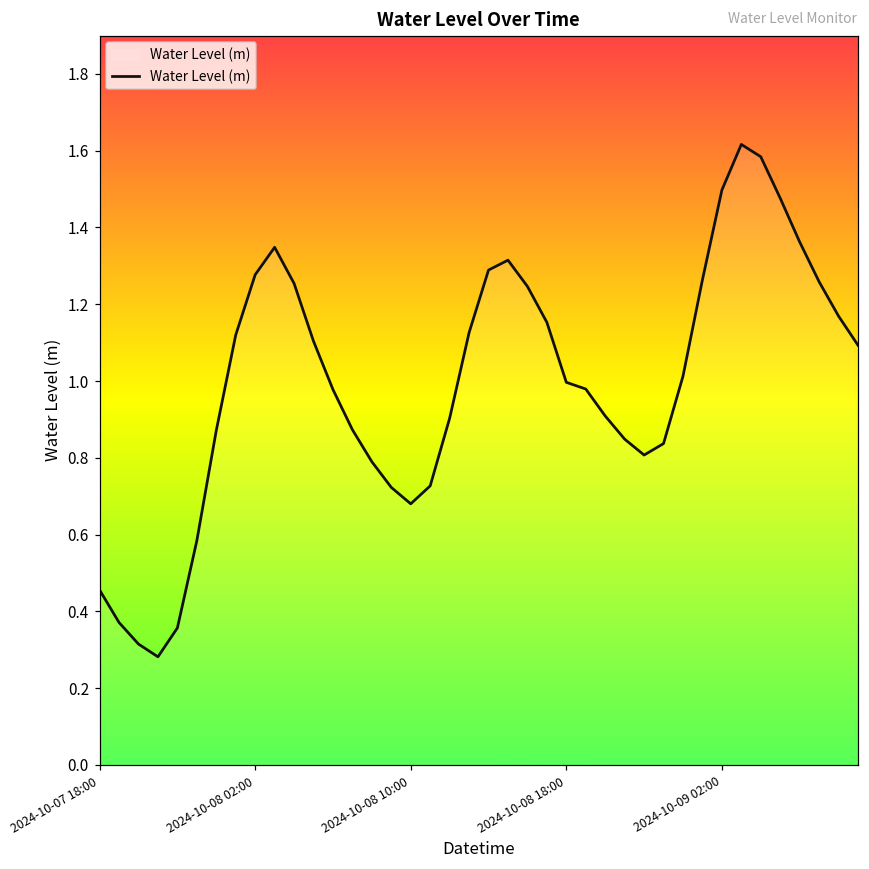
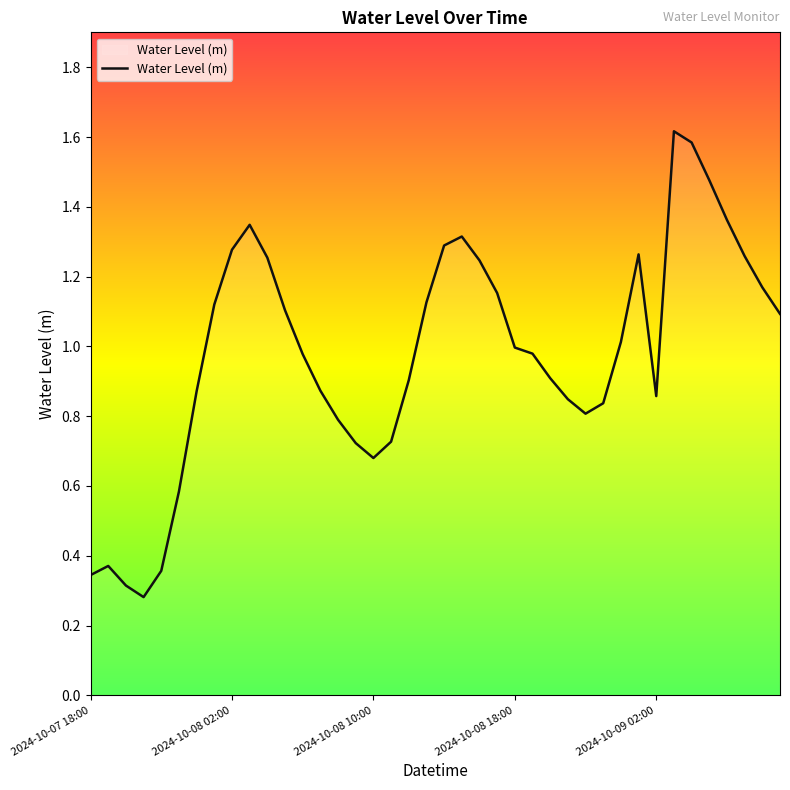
2024-10-07 18:00: 0.46 -> 0.34
2024-10-09 02:00: 1.50 -> 0.86
